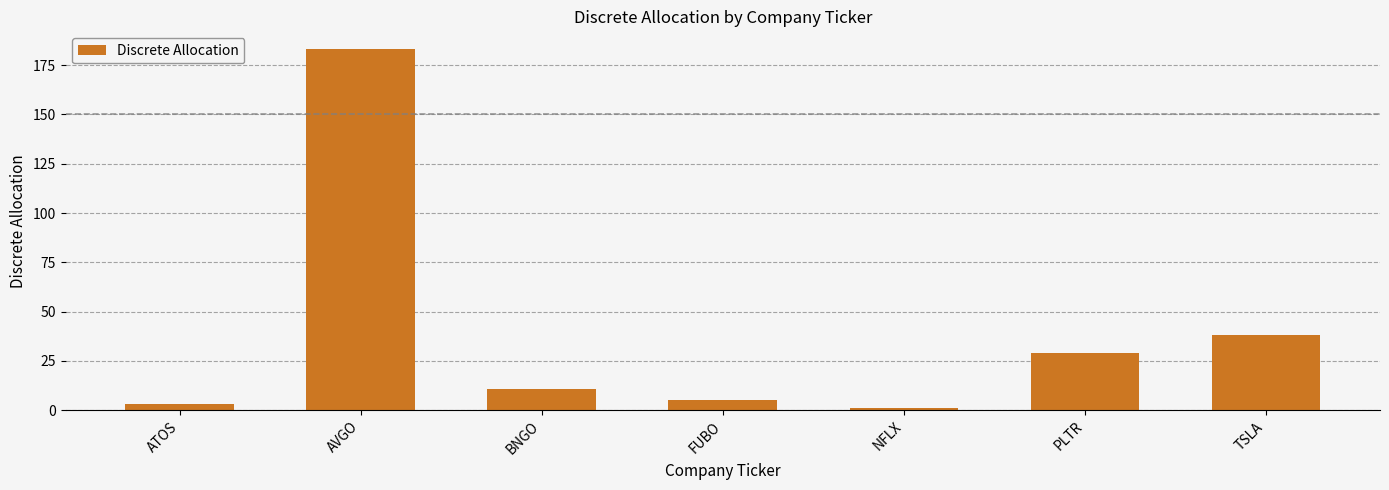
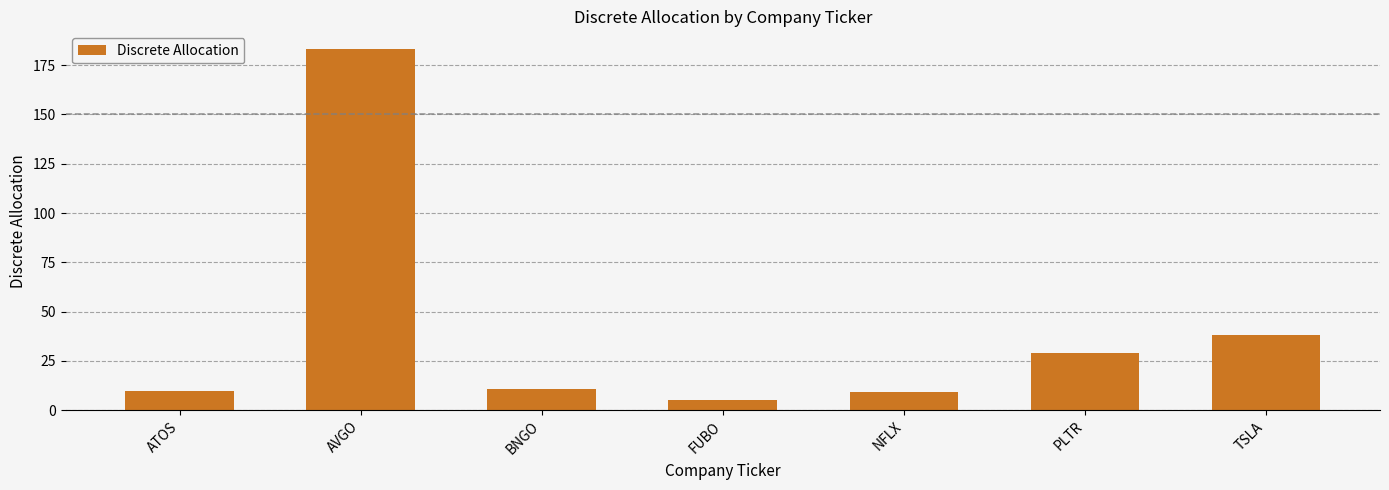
ATOS: 3 -> 10
NFLX: 1 -> 9
